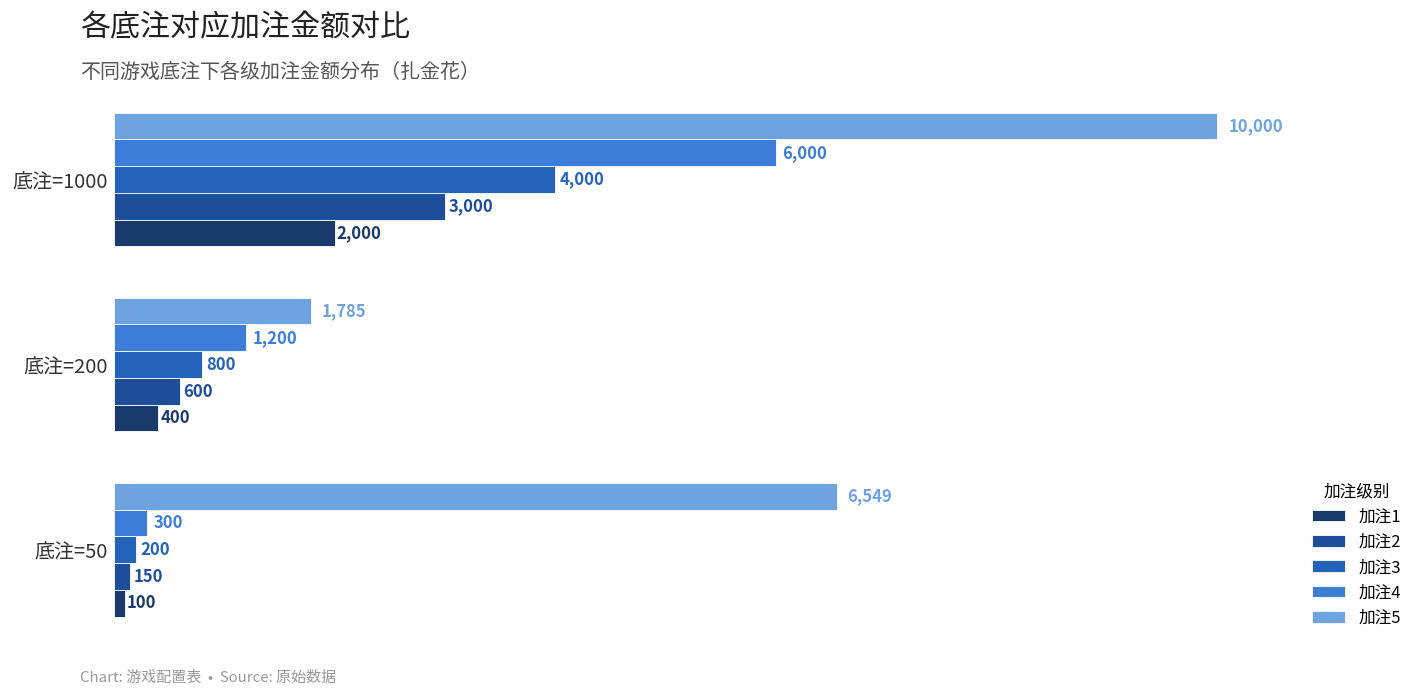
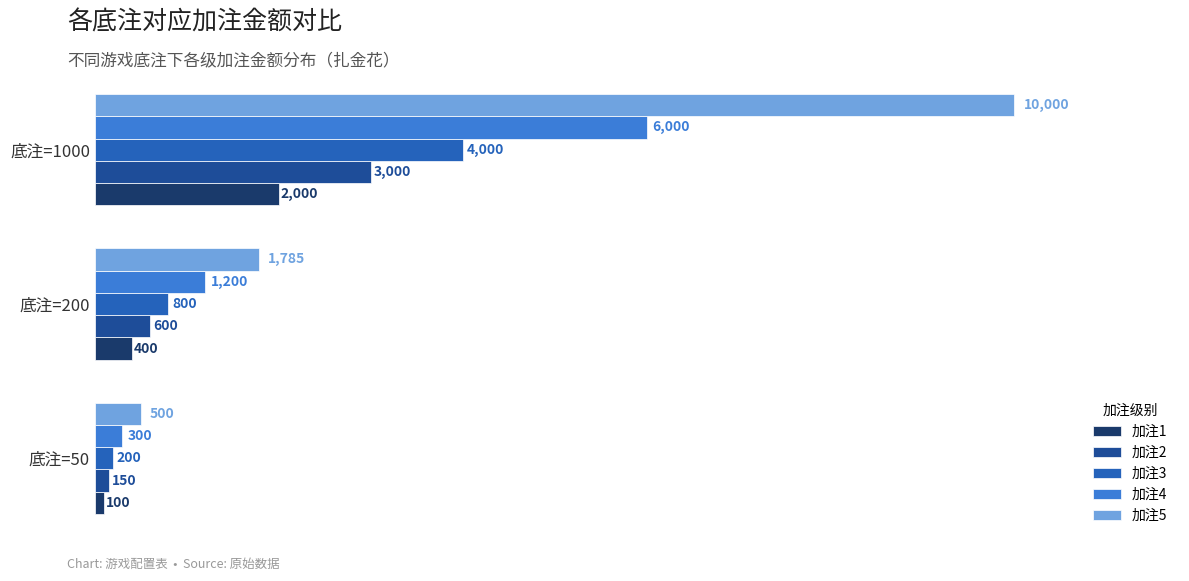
加注5, 底注=50: 6,549 -> 500
